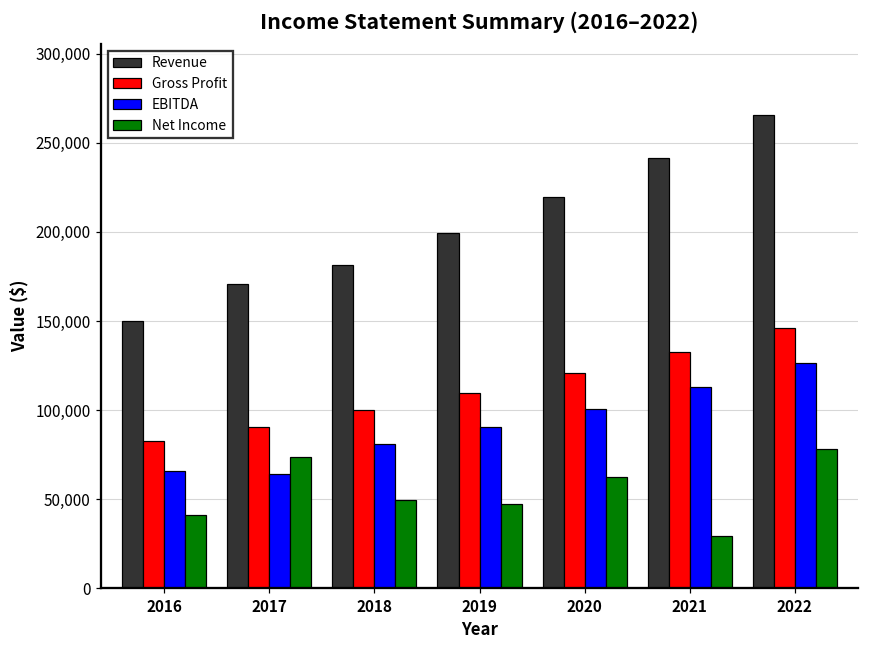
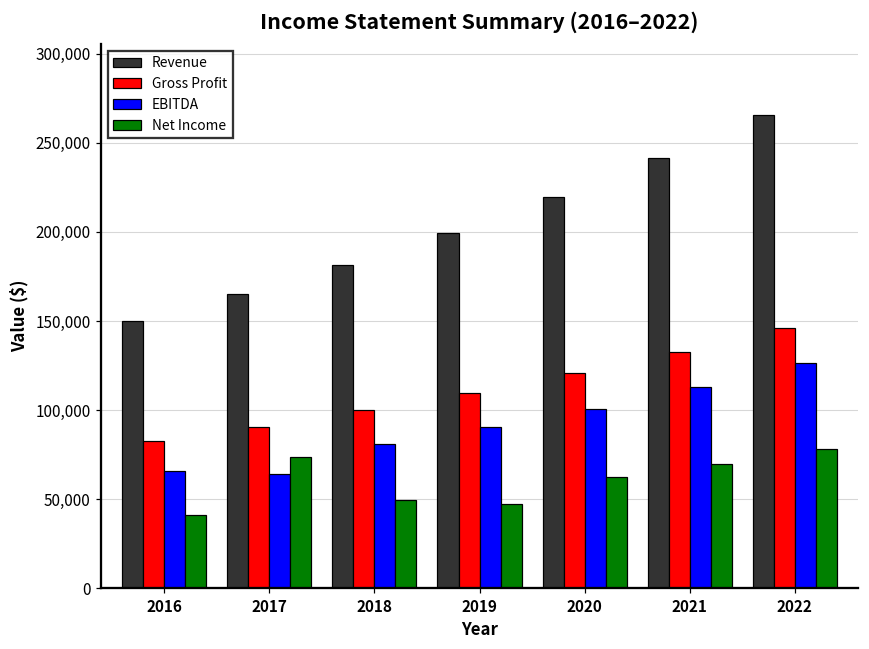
Revenue, 2017: 171,000 -> 165,000
Net Income, 2021: 30,000 -> 70,000
